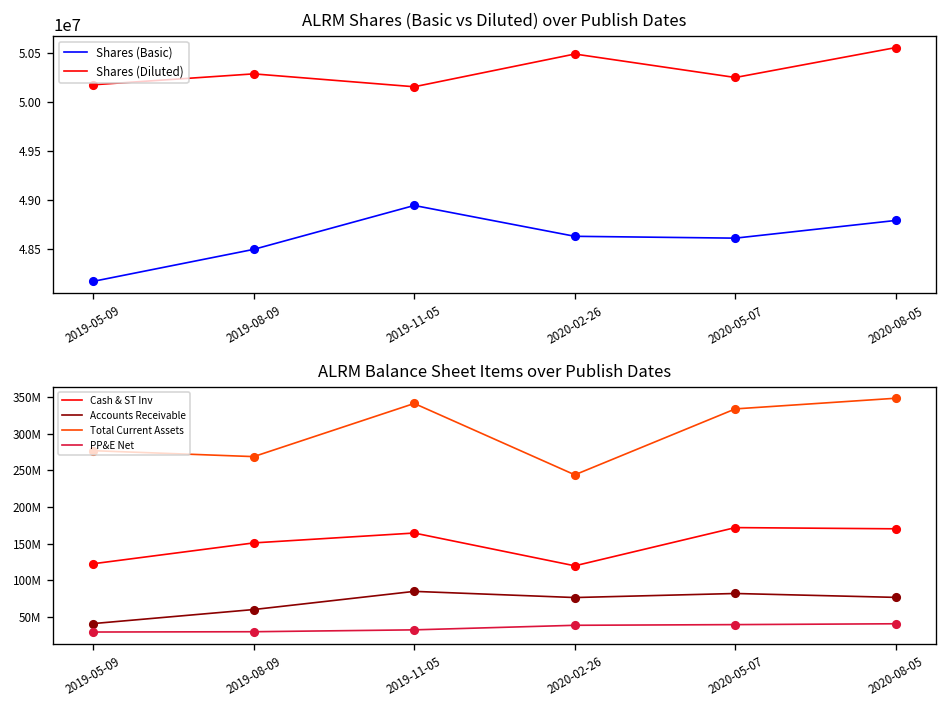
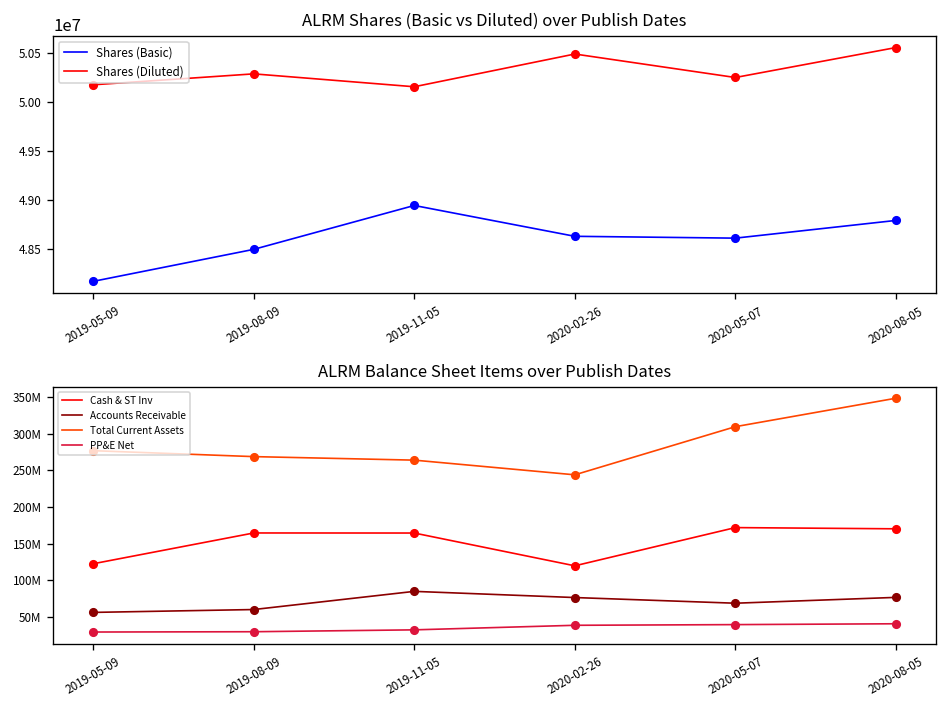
ALRM Balance Sheet Items over Publish Dates, Accounts Receivable, 2019-05-09: 40000000 -> 60000000
ALRM Balance Sheet Items over Publish Dates, Cash & ST Inv, 2019-08-09: 150000000 -> 160000000
ALRM Balance Sheet Items over Publish Dates, Total Current Assets, 2019-11-05: 340000000 -> 260000000
ALRM Balance Sheet Items over Publish Dates, Accounts Receivable, 2020-05-07: 80000000 -> 70000000
ALRM Balance Sheet Items over Publish Dates, Total Current Assets, 2020-05-07: 330000000 -> 310000000
